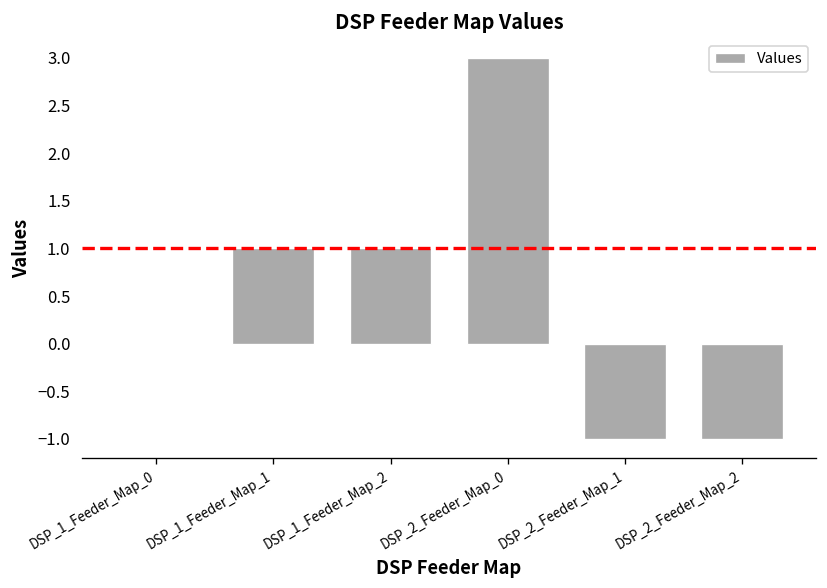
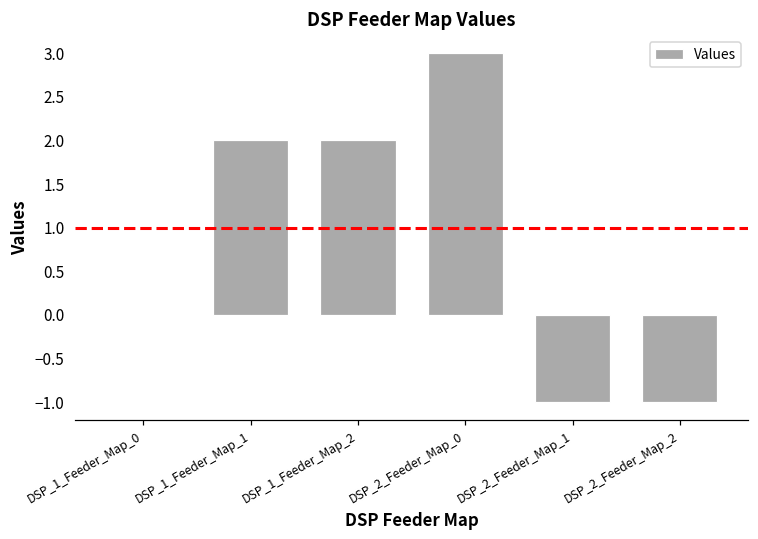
DSP_1_Feeder_Map_1: 1 -> 2
DSP_1_Feeder_Map_2: 1 -> 2
